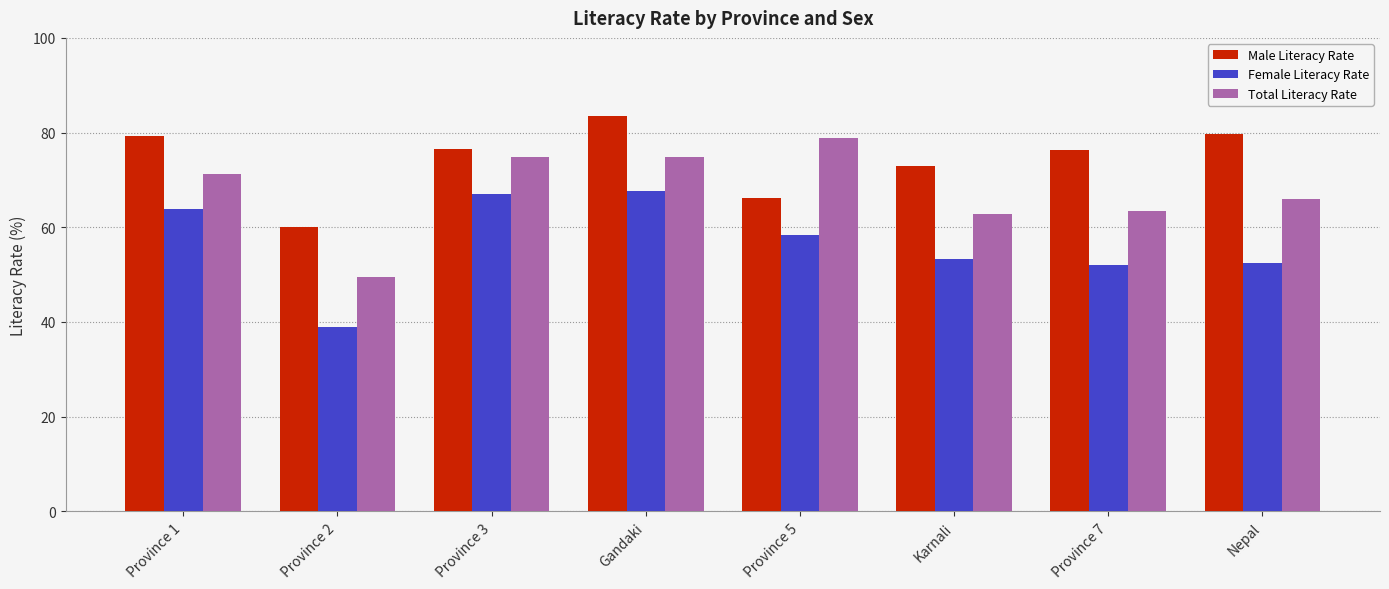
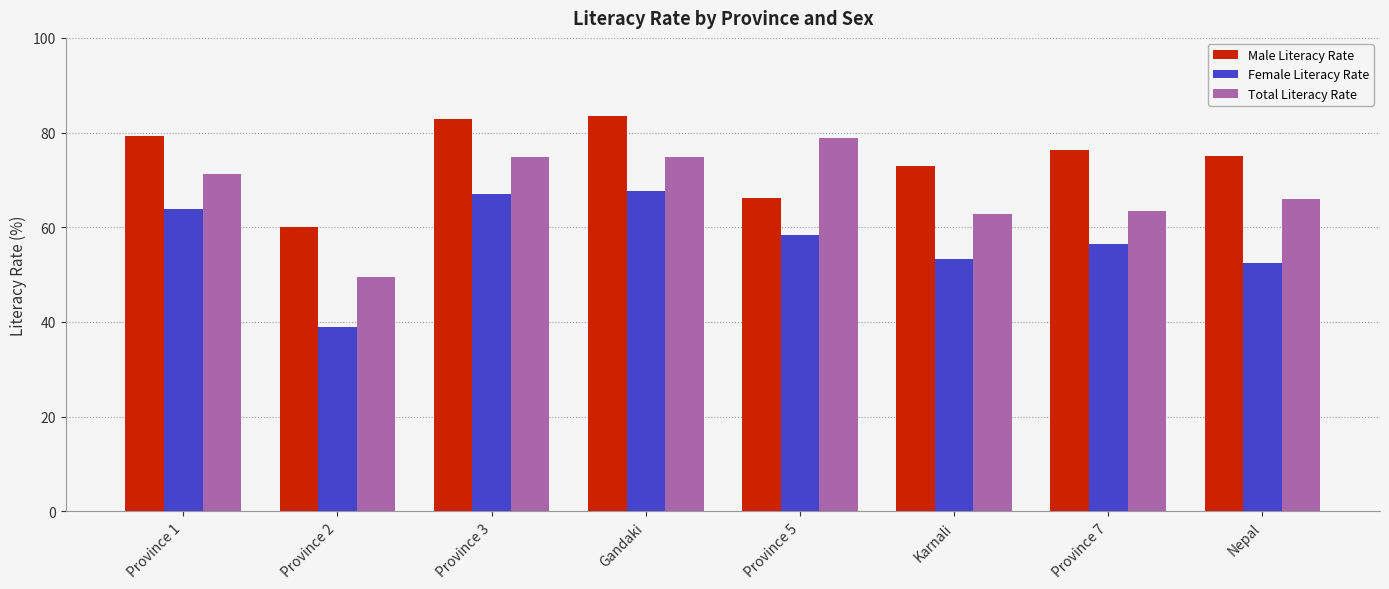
Male Literacy Rate, Province 3: 76 -> 83
Female Literacy Rate, Province 7: 52 -> 56
Male Literacy Rate, Nepal: 80 -> 75
